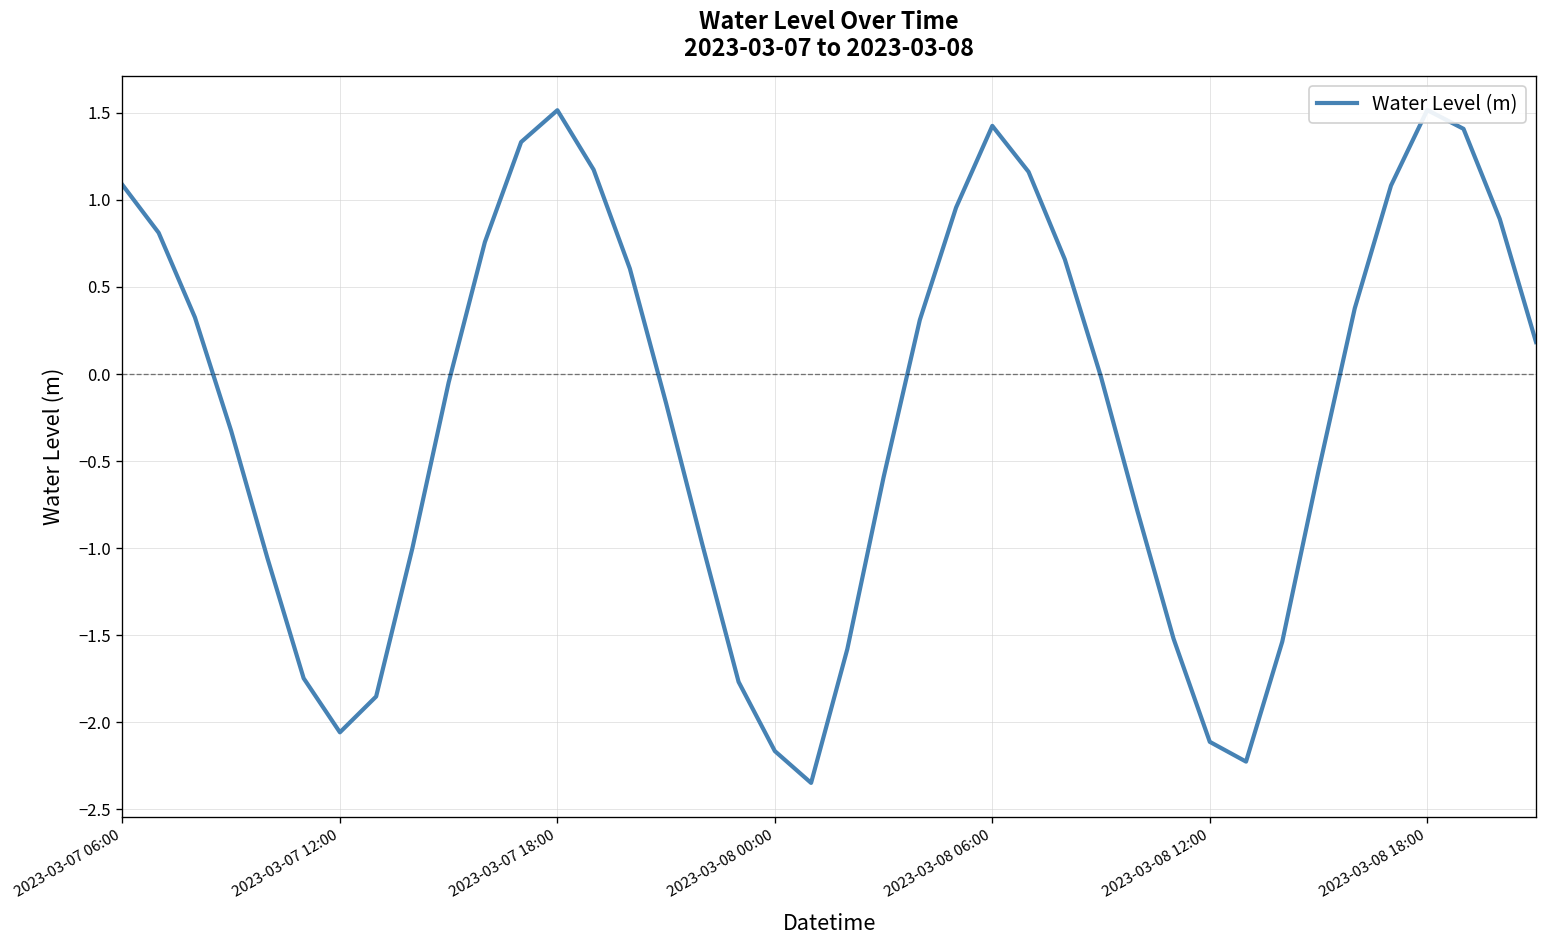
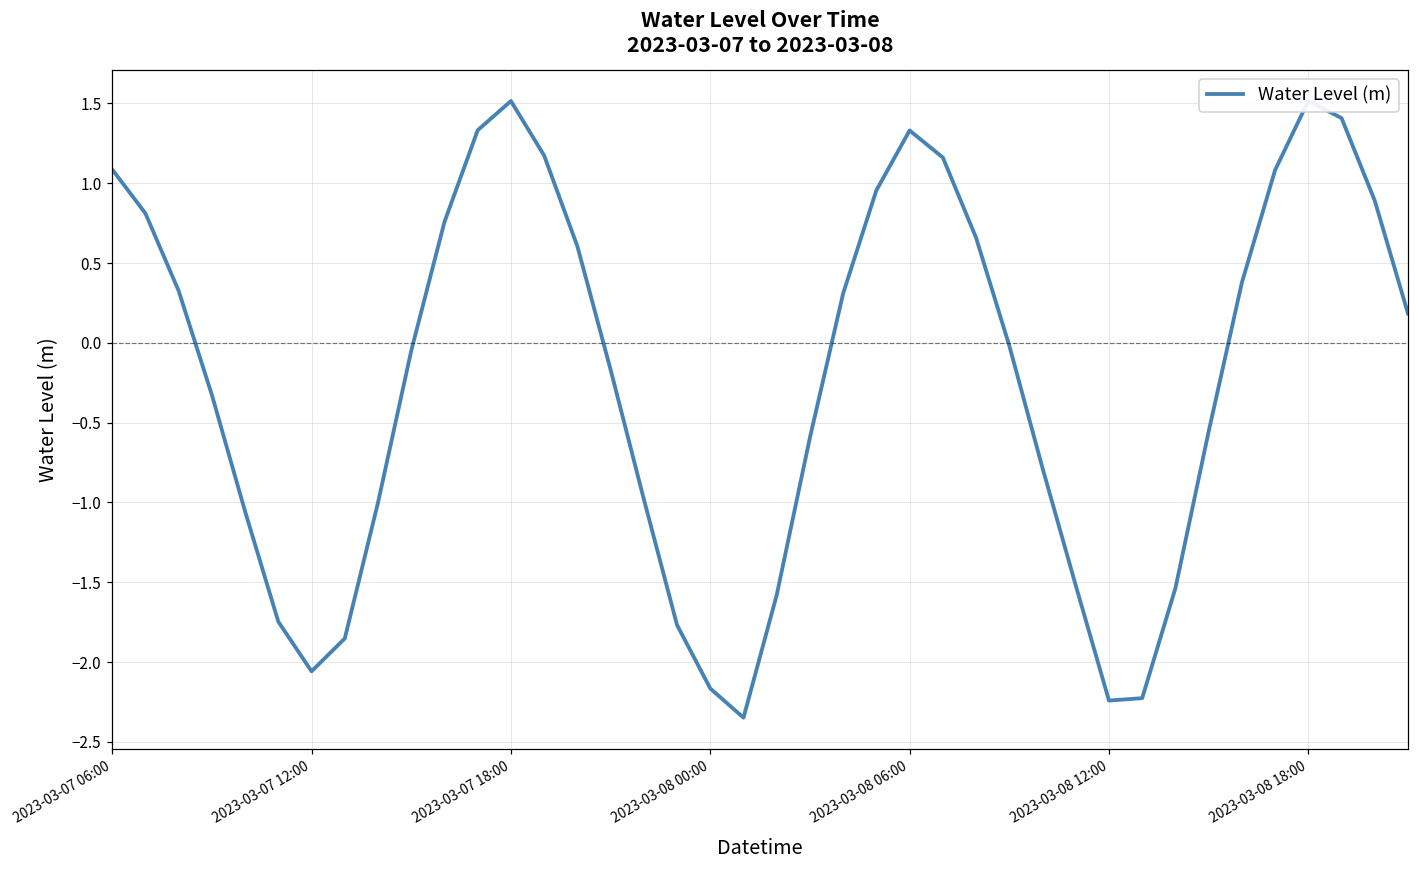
2023-03-08 06:00: 1.43 -> 1.33
2023-03-08 12:00: -2.11 -> -2.24
